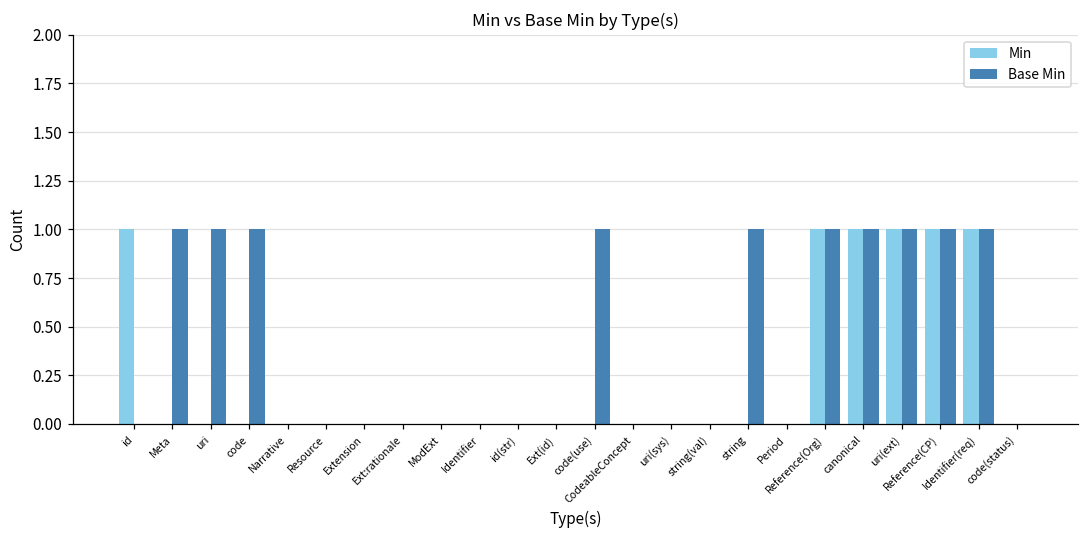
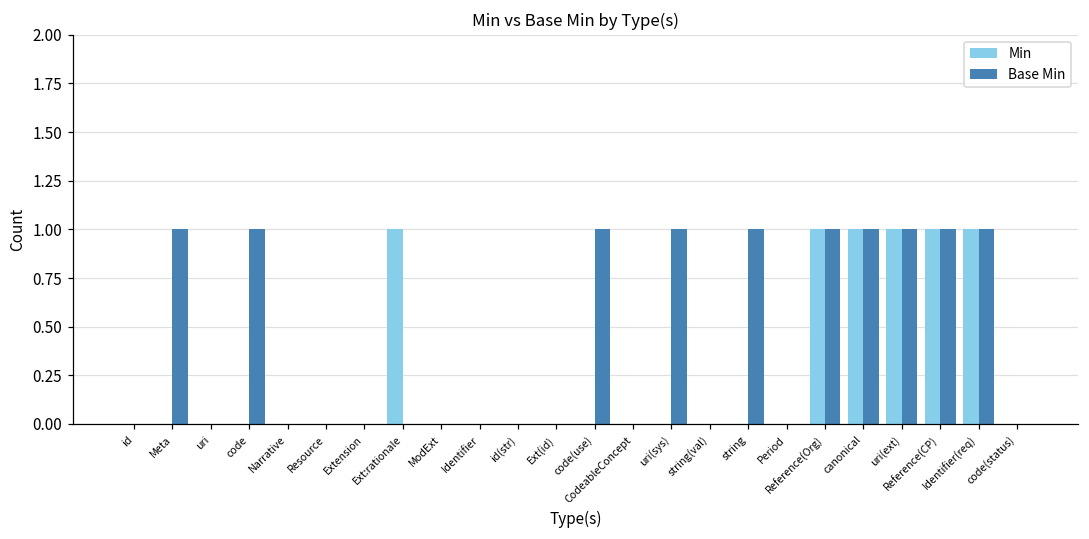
Min, id: 1 -> 0
Base Min, uri: 1 -> 0
Min, Ext:rationale: 0 -> 1
Base Min, uri(sys): 0 -> 1
